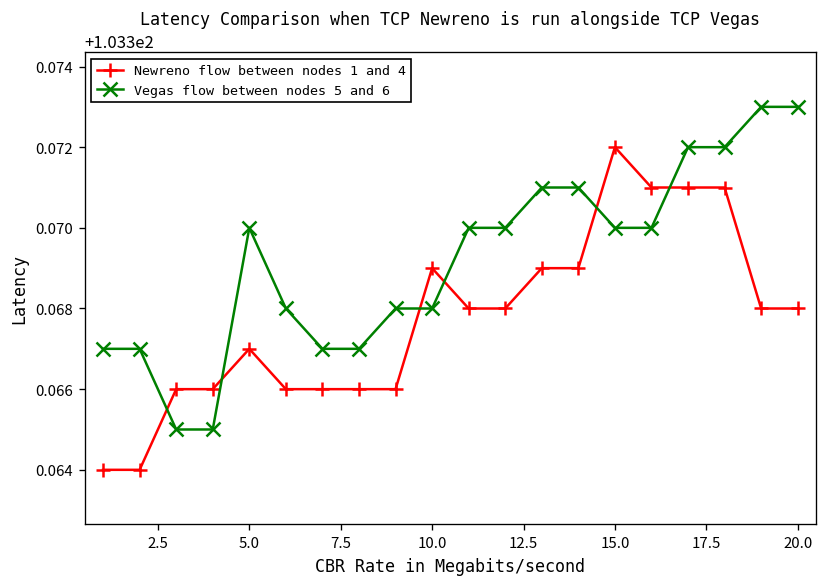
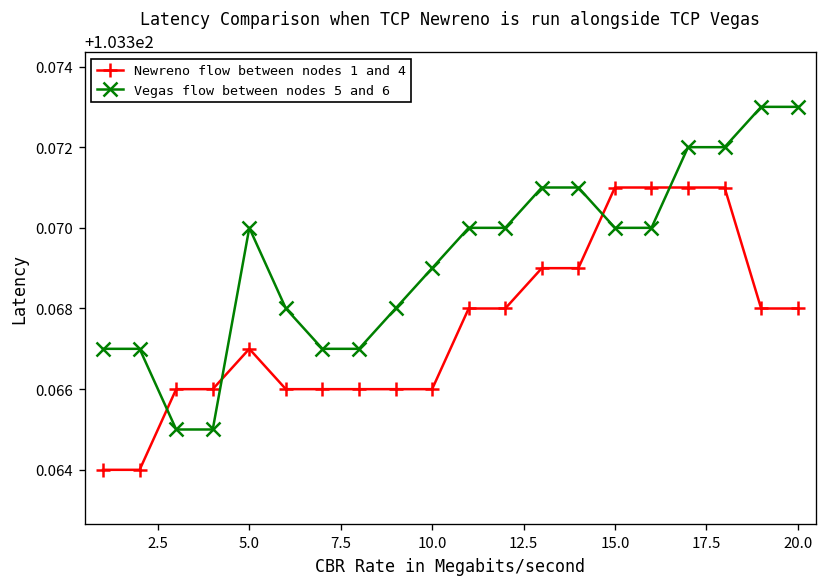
Newreno flow between nodes 1 and 4, 10.0: 103.369 -> 103.366
Vegas flow between nodes 5 and 6, 10.0: 103.368 -> 103.369
Newreno flow between nodes 1 and 4, 15.0: 103.372 -> 103.371
